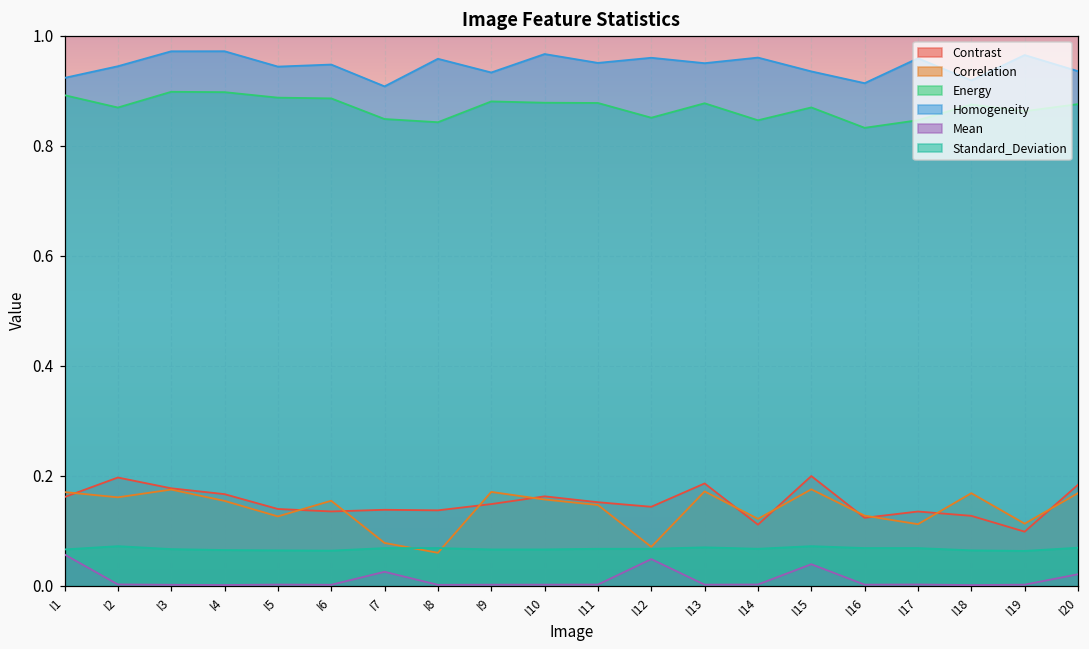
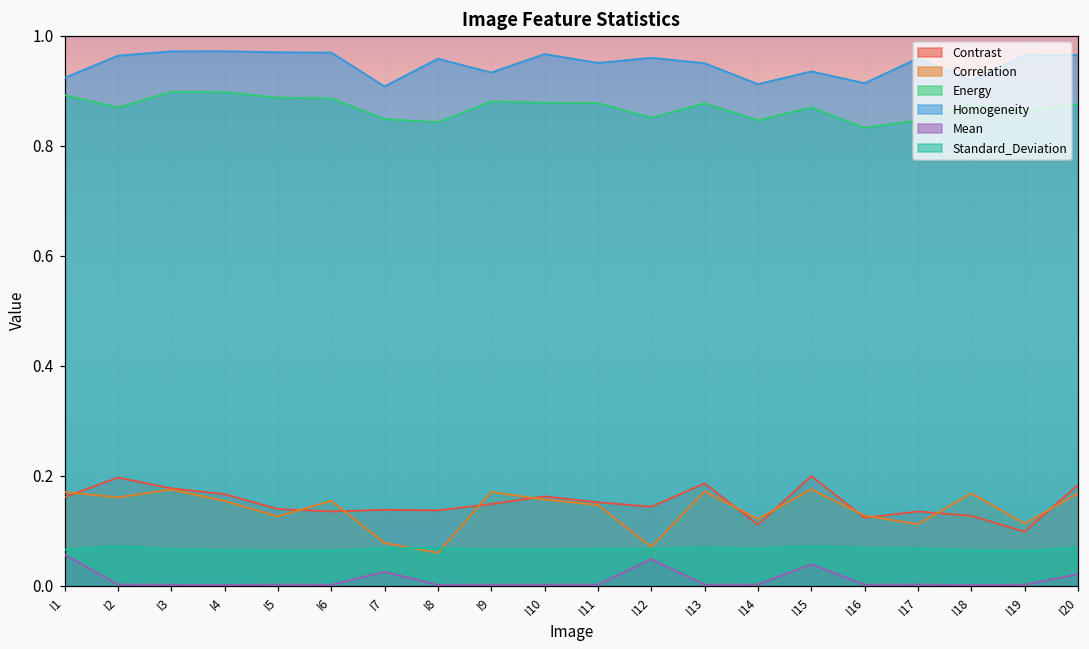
Homogeneity, I2: 0.94 -> 0.96
Homogeneity, I5: 0.94 -> 0.97
Homogeneity, I6: 0.95 -> 0.97
Homogeneity, I14: 0.96 -> 0.91
Homogeneity, I20: 0.94 -> 0.96
